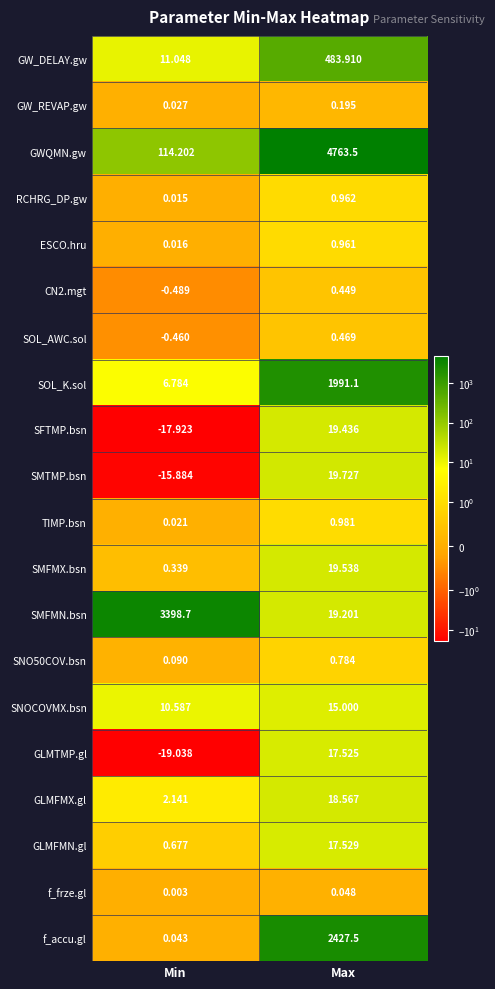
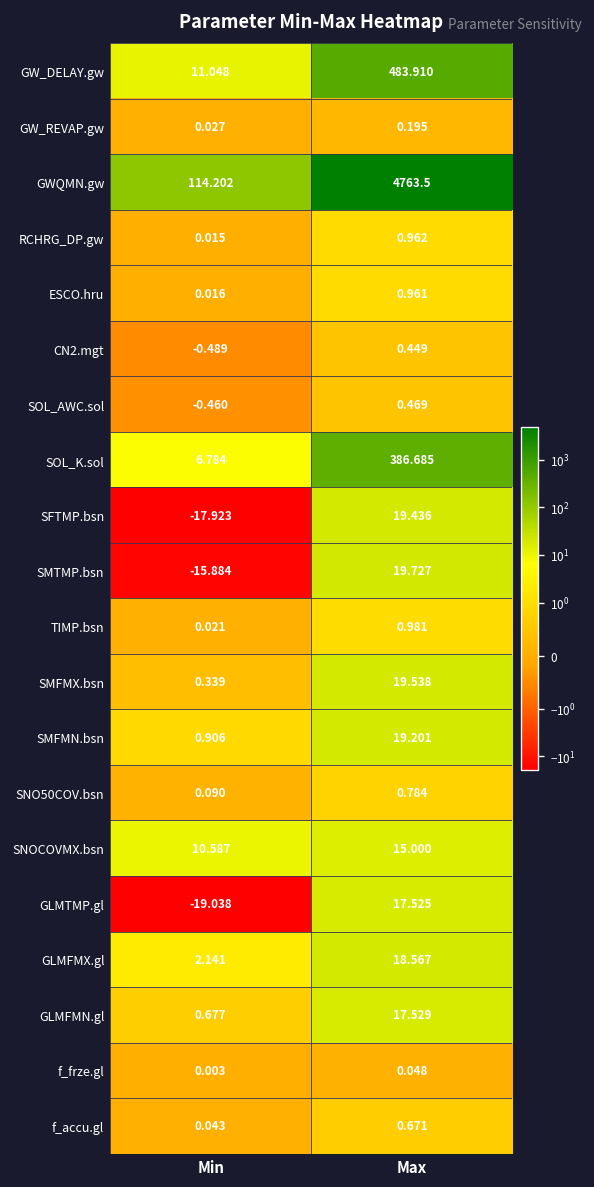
SOL_K.sol, Max: 1991.1 -> 386.685
SMFMN.bsn, Min: 3398.7 -> 0.906
f_accu.gl, Max: 2427.5 -> 0.671
